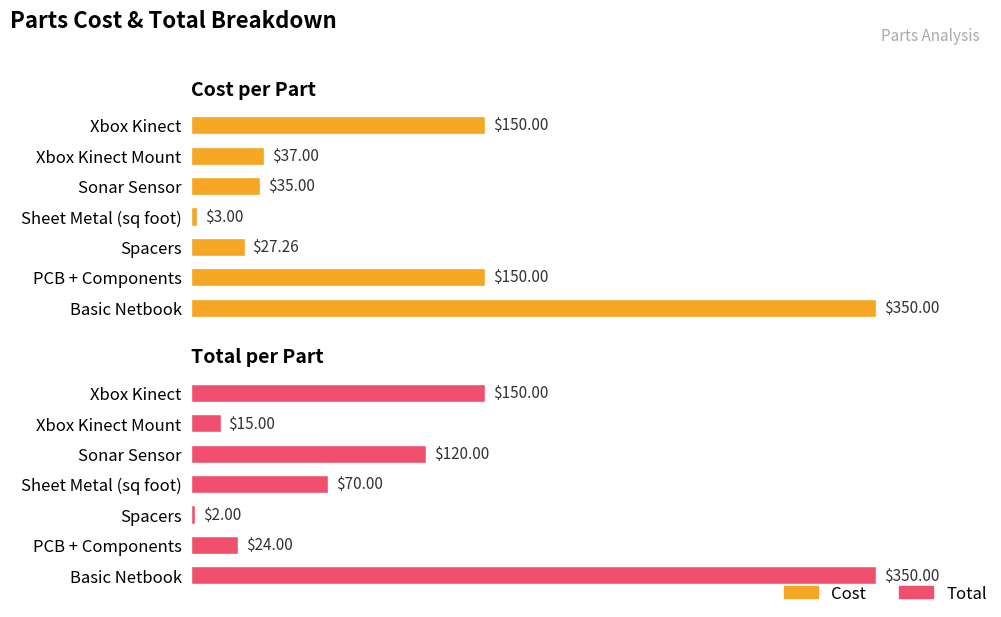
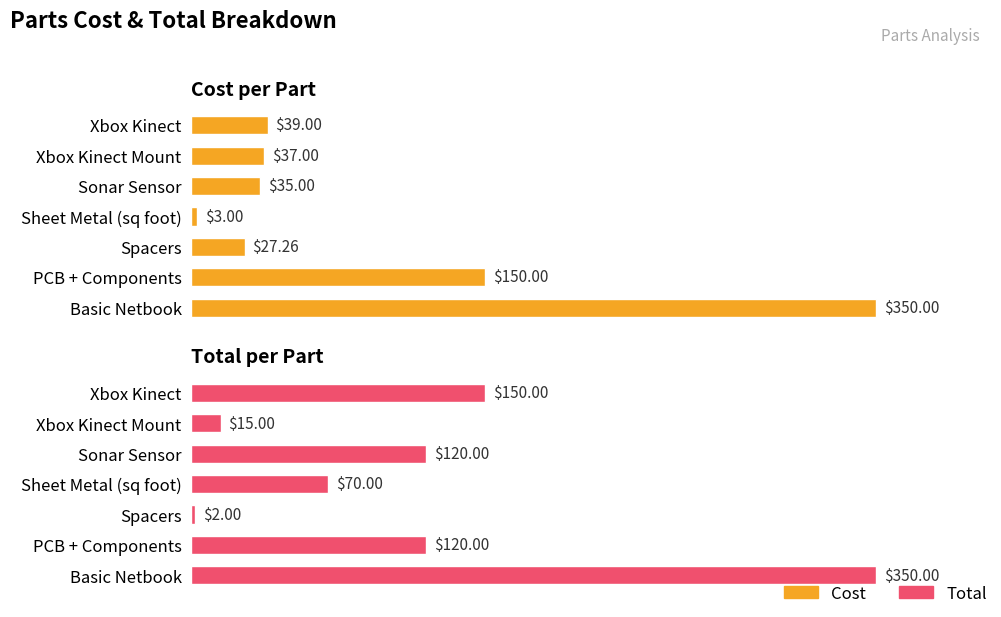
Cost per Part, Xbox Kinect: $150.00 -> $39.00
Total per Part, PCB + Components: $24.00 -> $120.00
